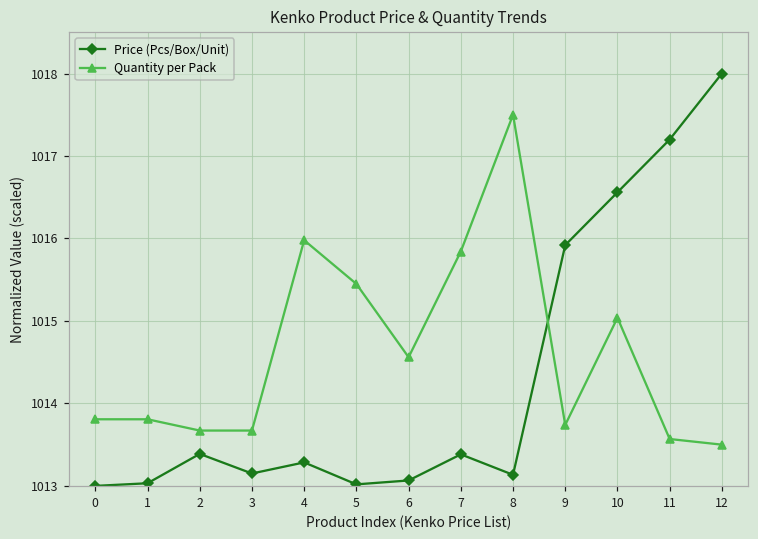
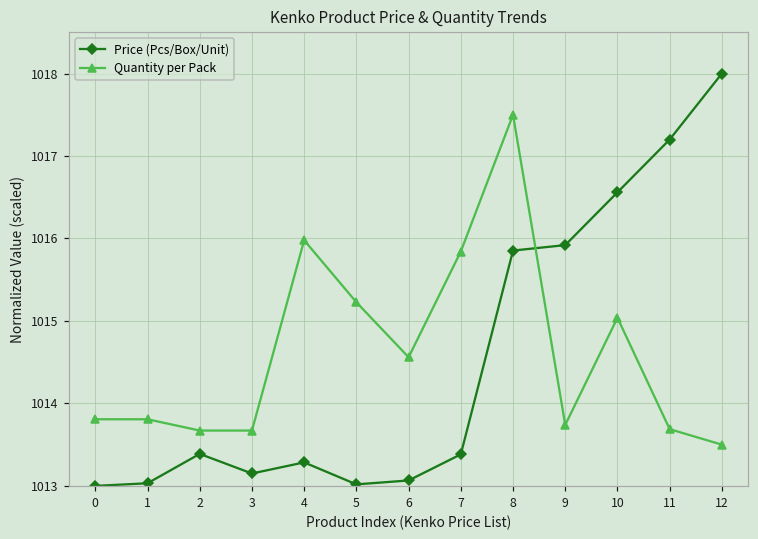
Quantity per Pack, 5: 1015.4 -> 1015.2
Price (Pcs/Box/Unit), 8: 1013.1 -> 1015.9
Quantity per Pack, 11: 1013.6 -> 1013.7
